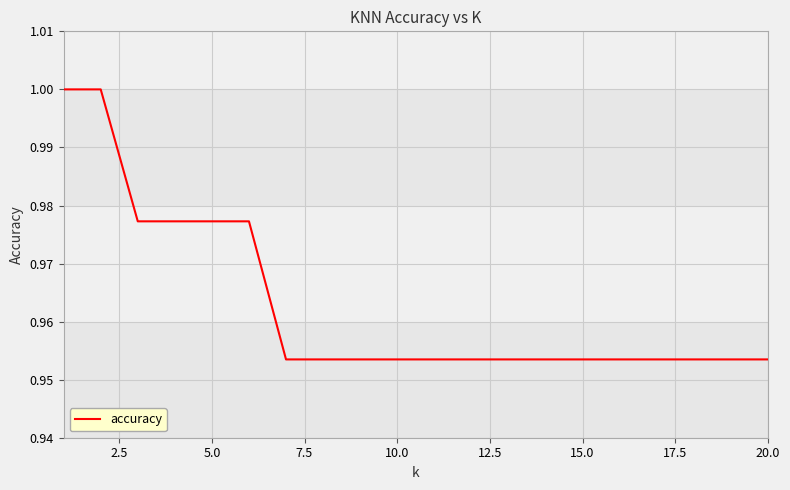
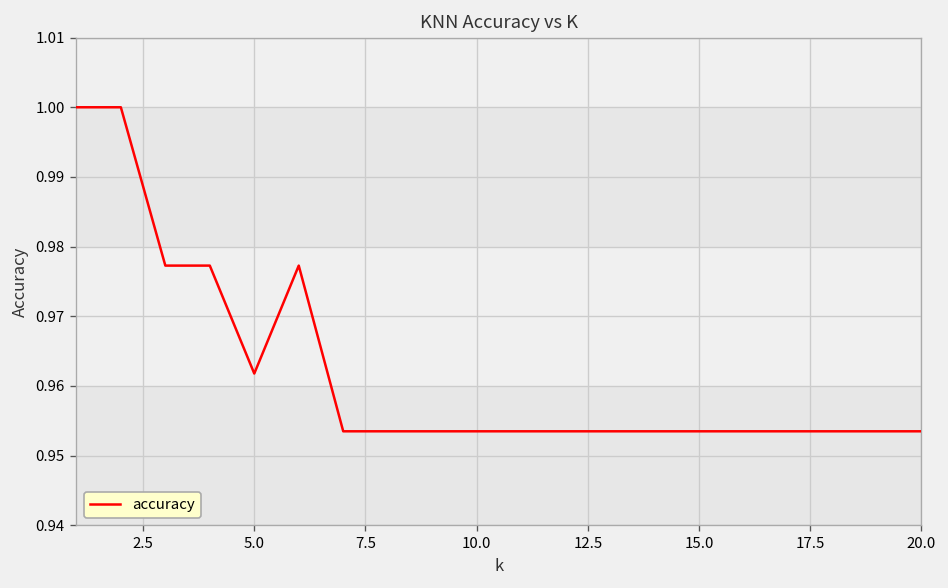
5.0: 0.977 -> 0.962
